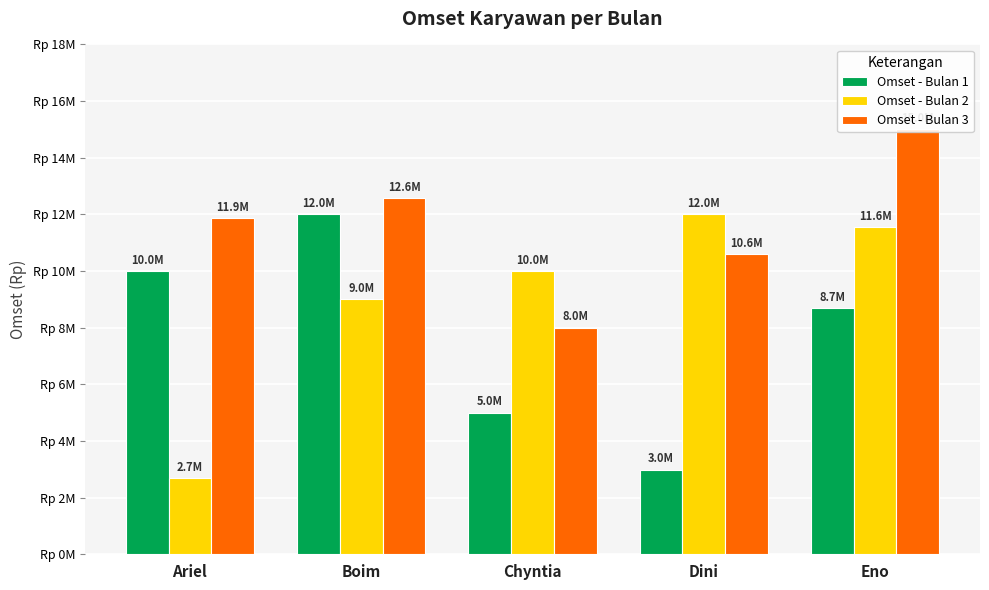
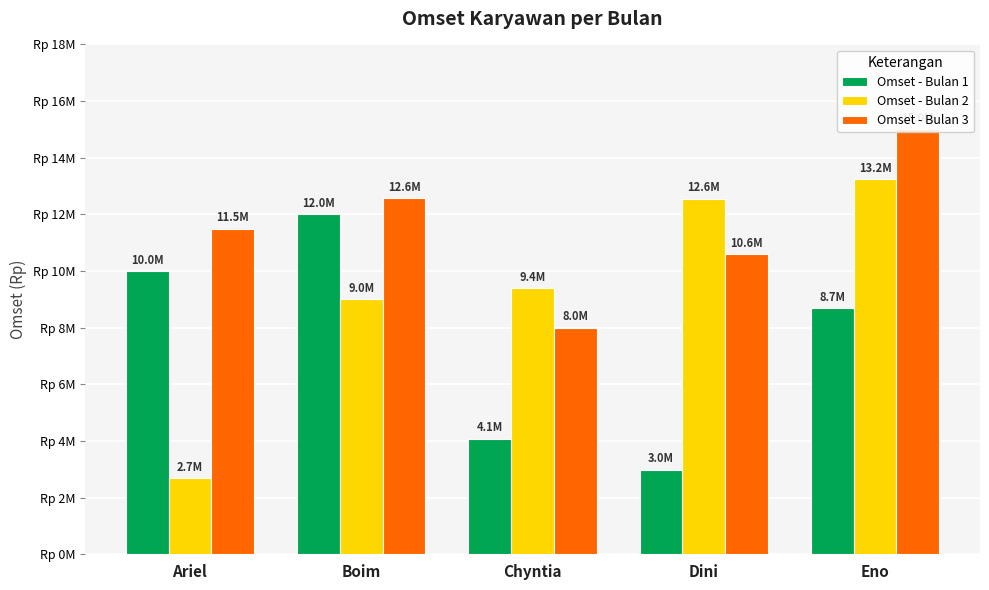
Omset - Bulan 3, Ariel: 11.9M -> 11.5M
Omset - Bulan 1, Chyntia: 5.0M -> 4.1M
Omset - Bulan 2, Chyntia: 10.0M -> 9.4M
Omset - Bulan 2, Dini: 12.0M -> 12.6M
Omset - Bulan 2, Eno: 11.6M -> 13.2M
